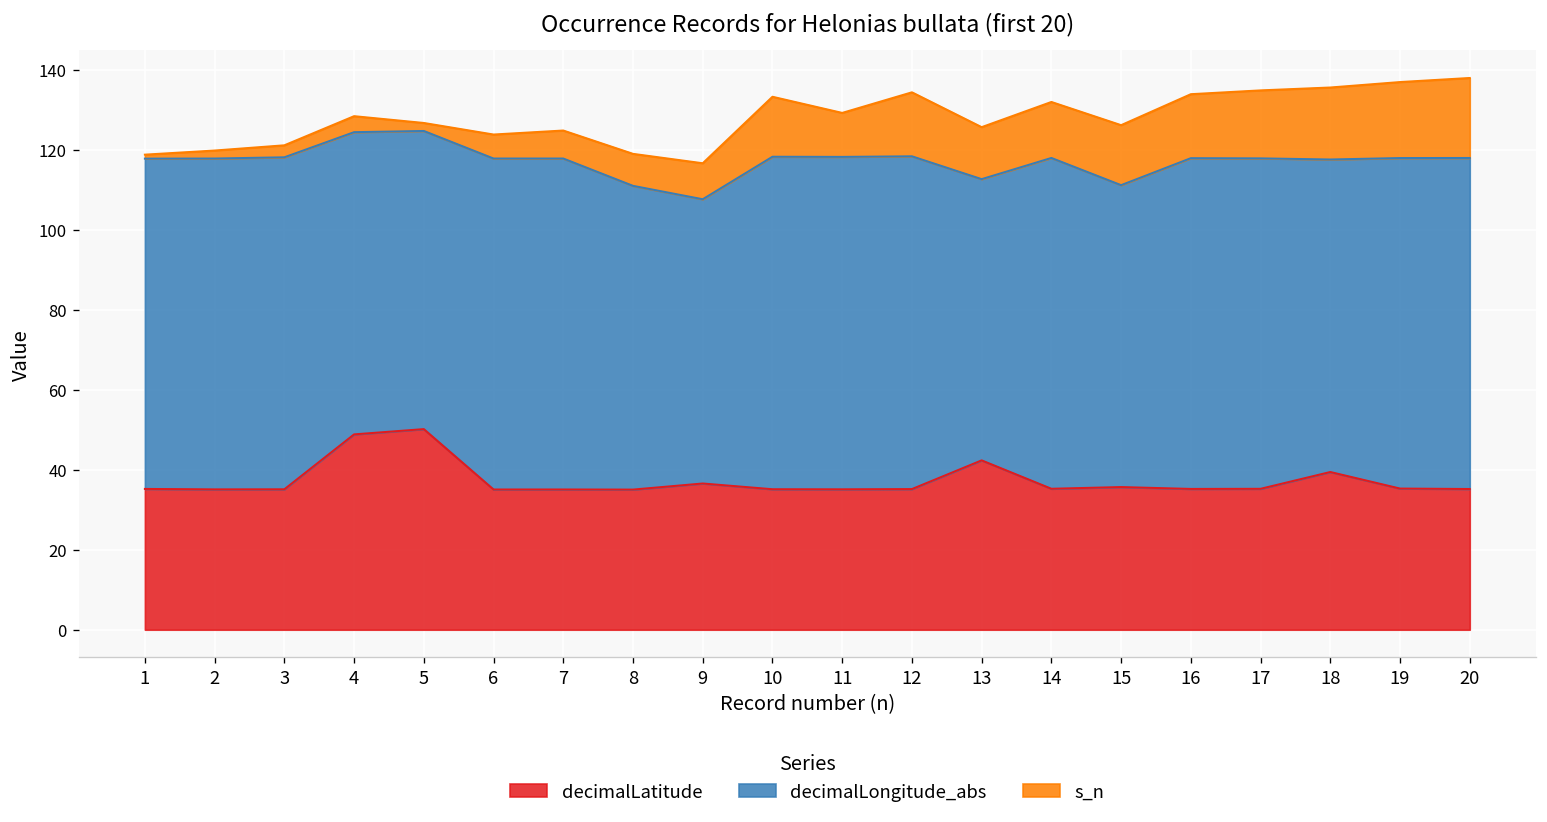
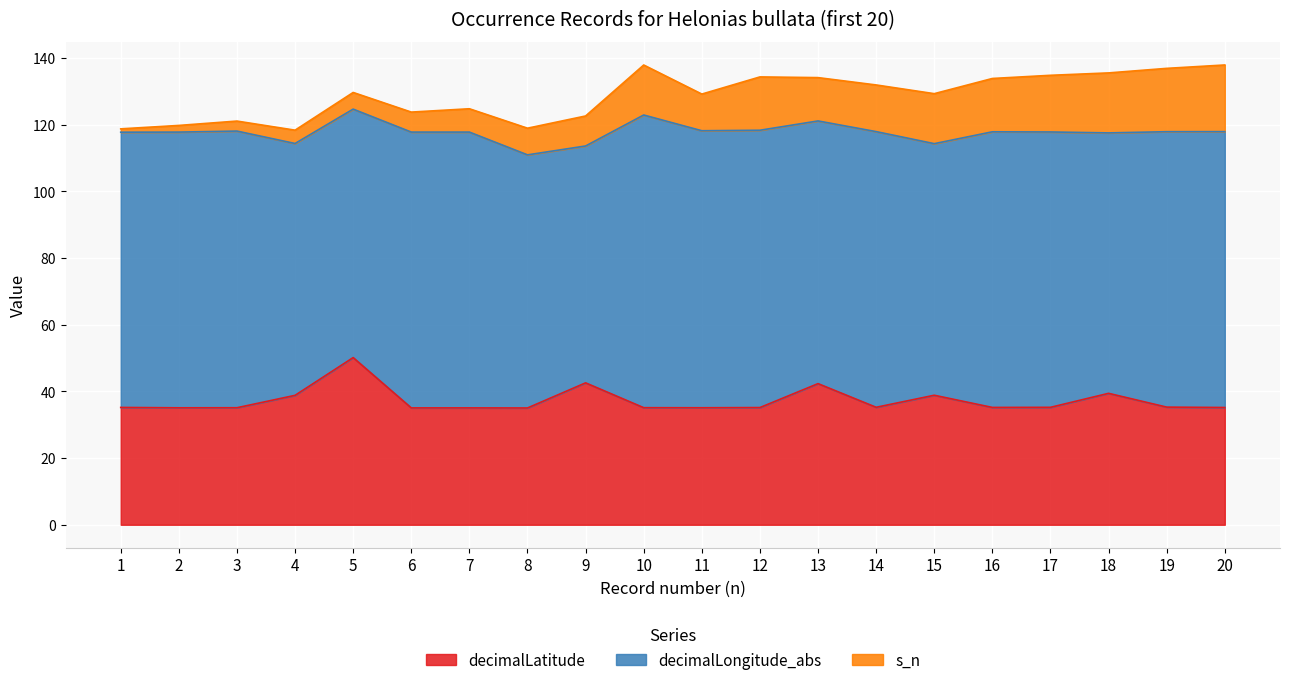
decimalLatitude, 4: 49 -> 39
s_n, 5: 2 -> 5
decimalLatitude, 9: 37 -> 43
decimalLongitude_abs, 10: 83 -> 88
decimalLongitude_abs, 13: 70 -> 79
decimalLatitude, 15: 36 -> 39
